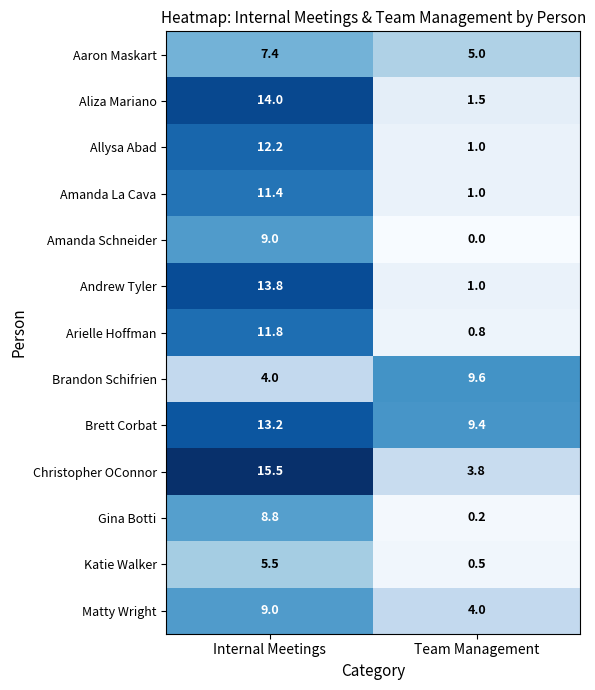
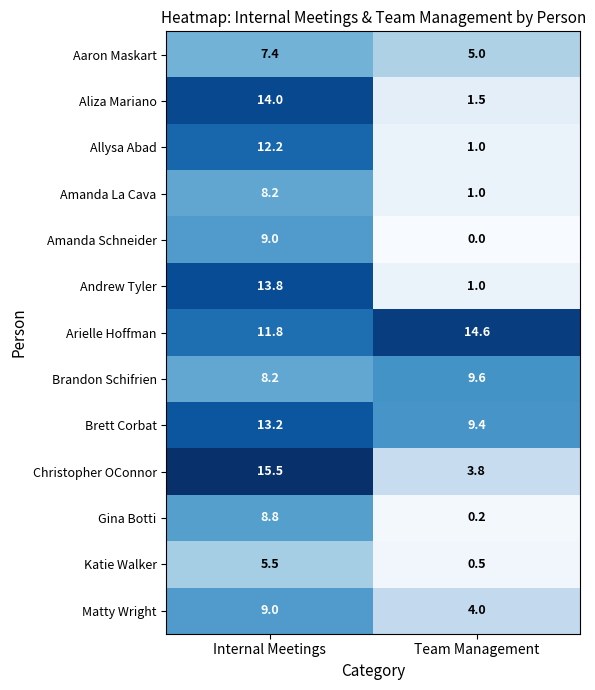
Amanda La Cava, Internal Meetings: 11.4 -> 8.2
Arielle Hoffman, Team Management: 0.8 -> 14.6
Brandon Schifrien, Internal Meetings: 4.0 -> 8.2
